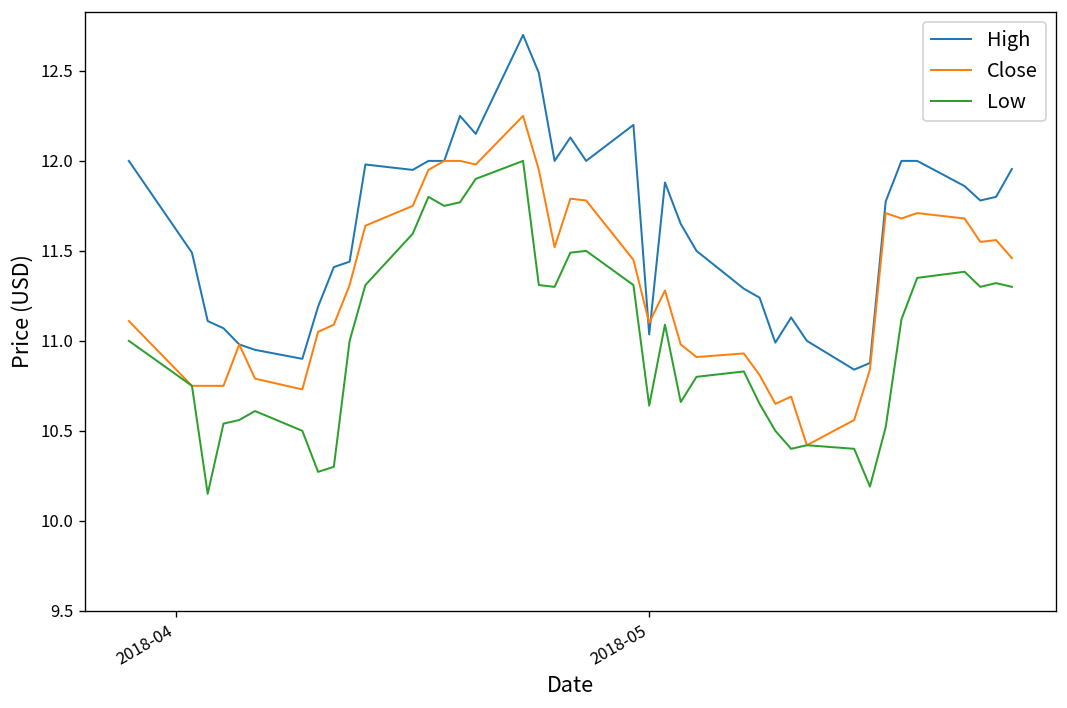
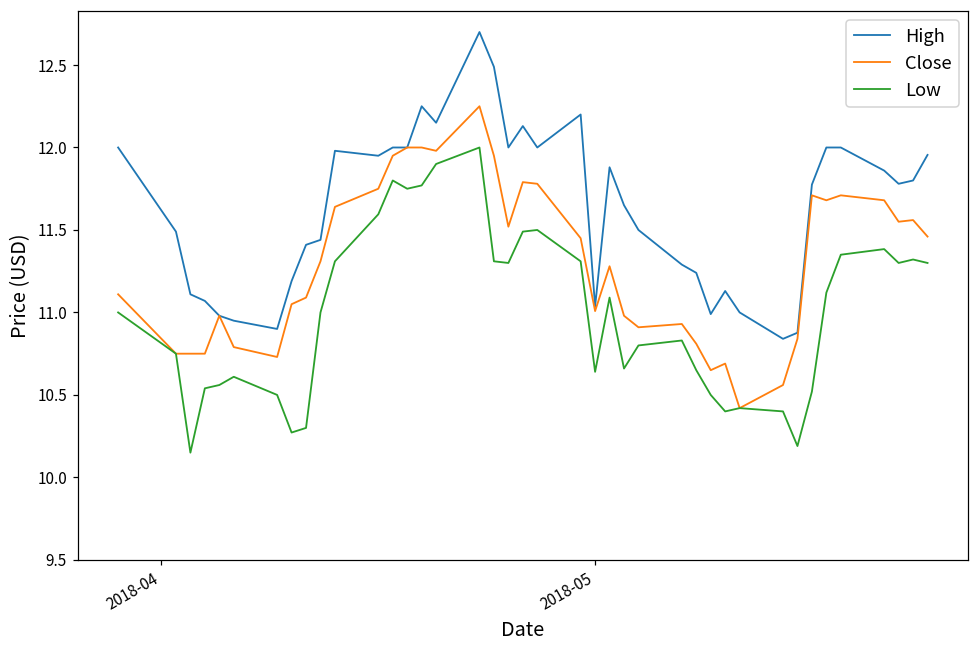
Close, 2018-05: 11.10 -> 11.01
